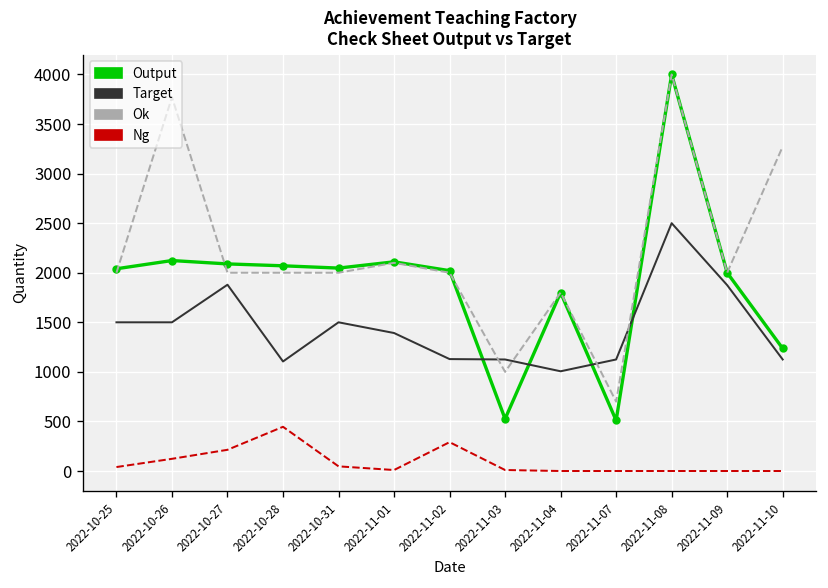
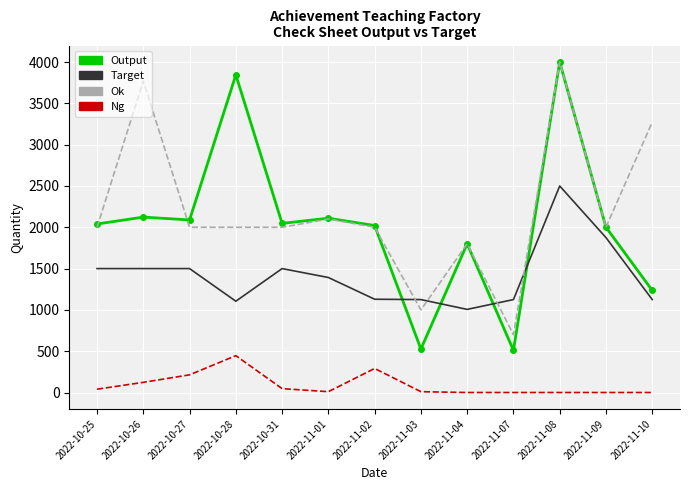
Target, 2022-10-27: 1900 -> 1500
Output, 2022-10-28: 2100 -> 3800
